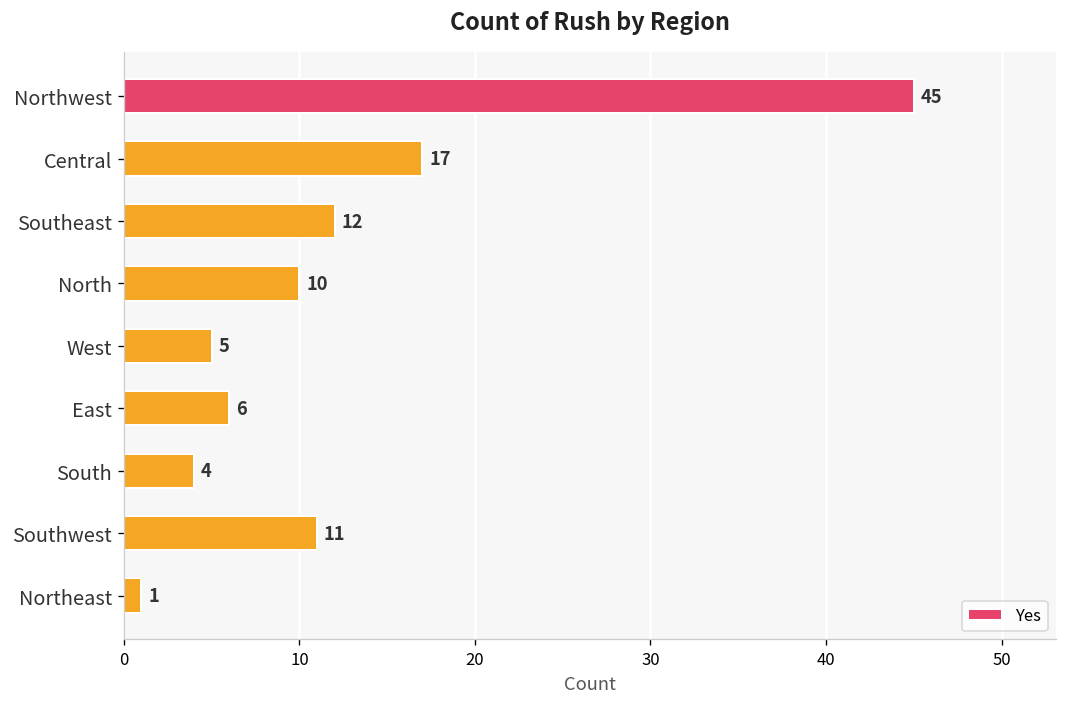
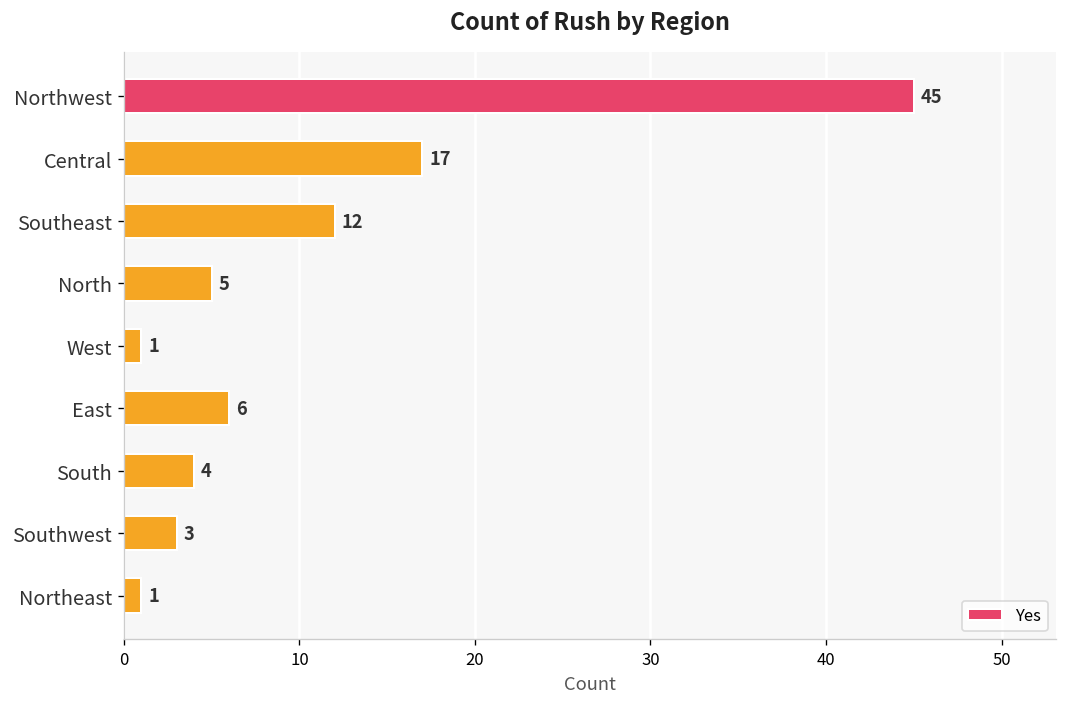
North: 10 -> 5
West: 5 -> 1
Southwest: 11 -> 3
